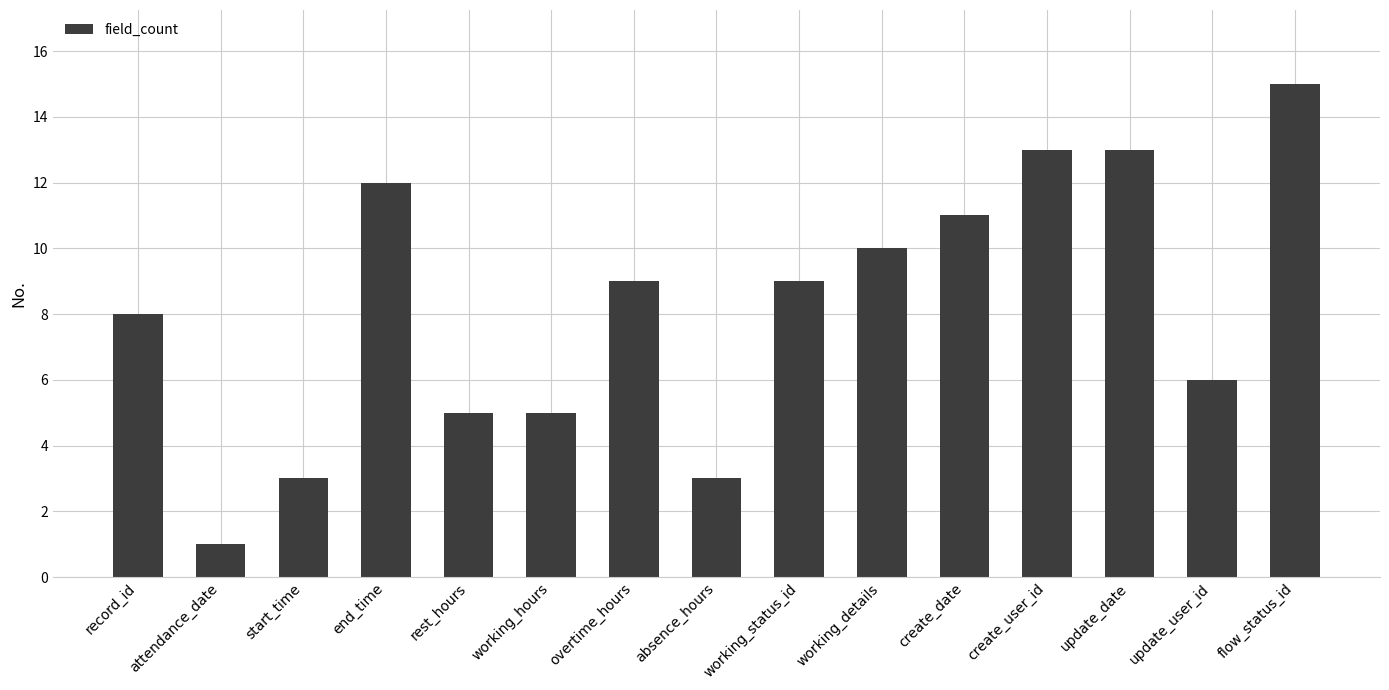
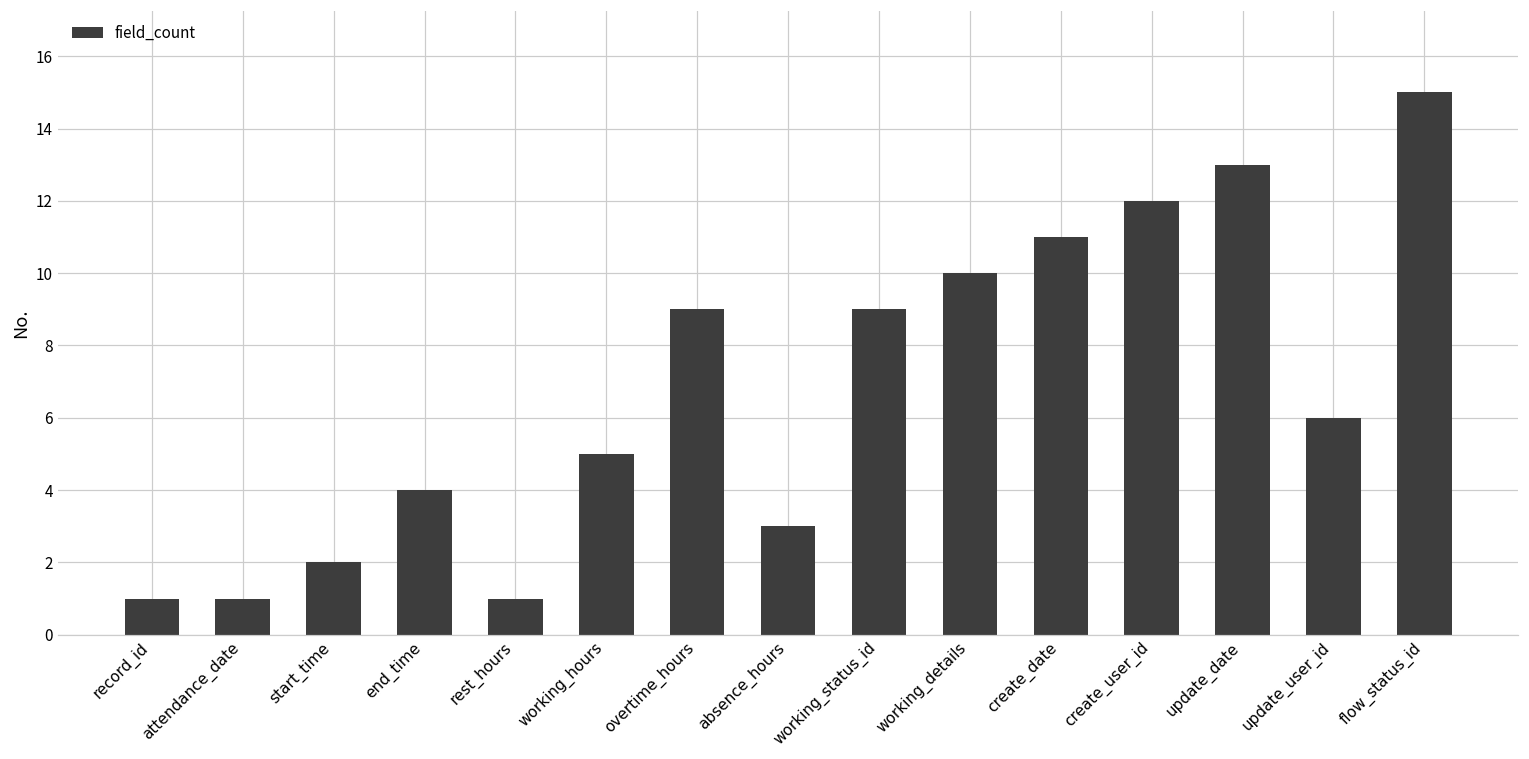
record_id: 8 -> 1
start_time: 3 -> 2
end_time: 12 -> 4
rest_hours: 5 -> 1
create_user_id: 13 -> 12
